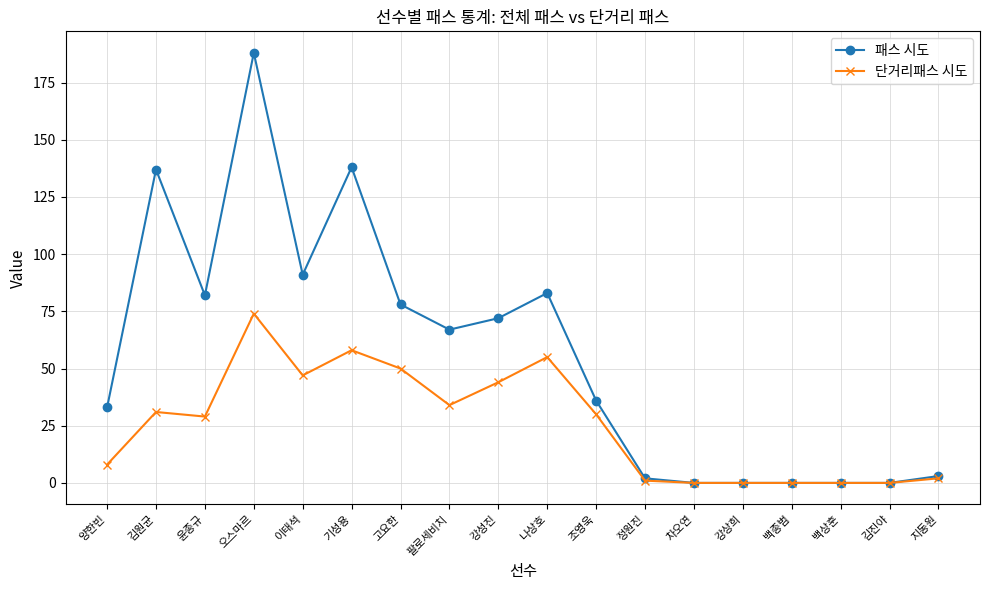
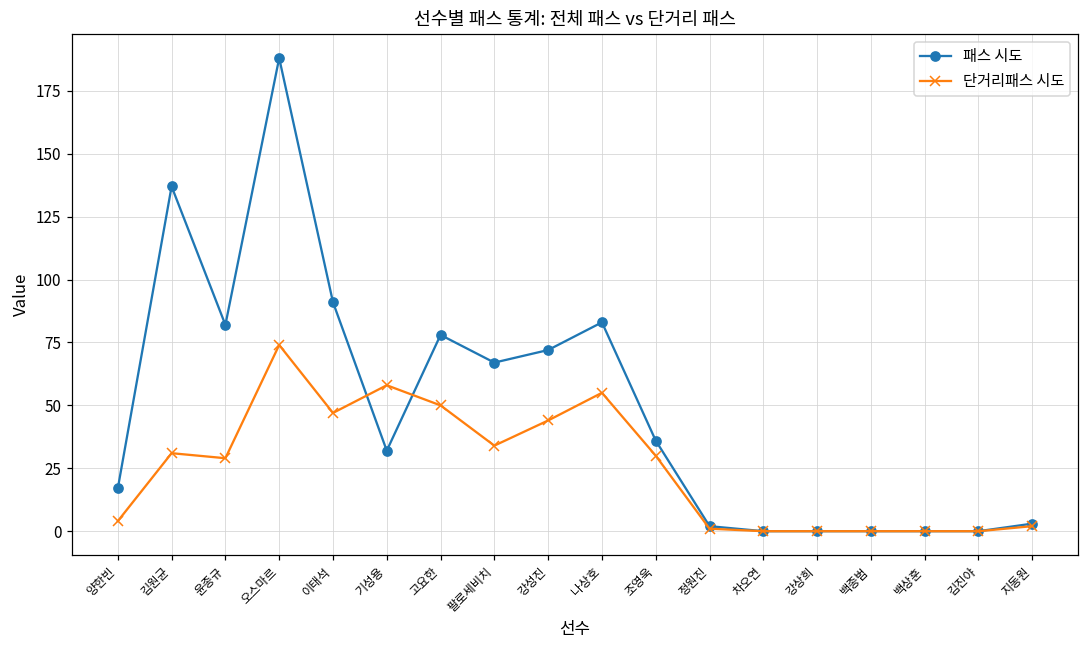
패스 시도, 양한빈: 33 -> 17
단거리패스 시도, 양한빈: 8 -> 4
패스 시도, 기성용: 138 -> 32
